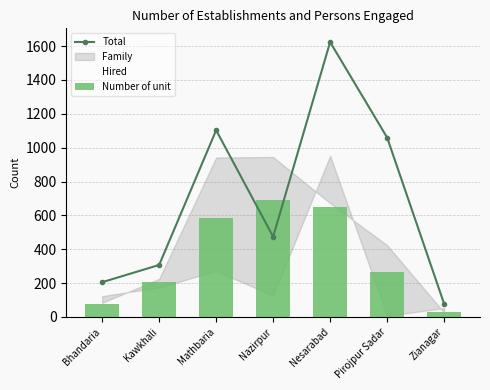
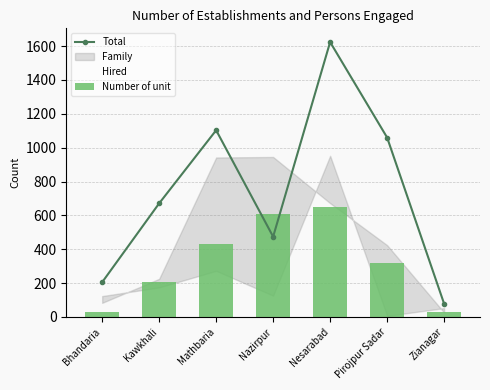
Number of unit, Bhandaria: 80 -> 30
Total, Kawkhali: 310 -> 670
Number of unit, Mathbaria: 590 -> 430
Number of unit, Nazirpur: 690 -> 610
Number of unit, Pirojpur Sadar: 270 -> 320
